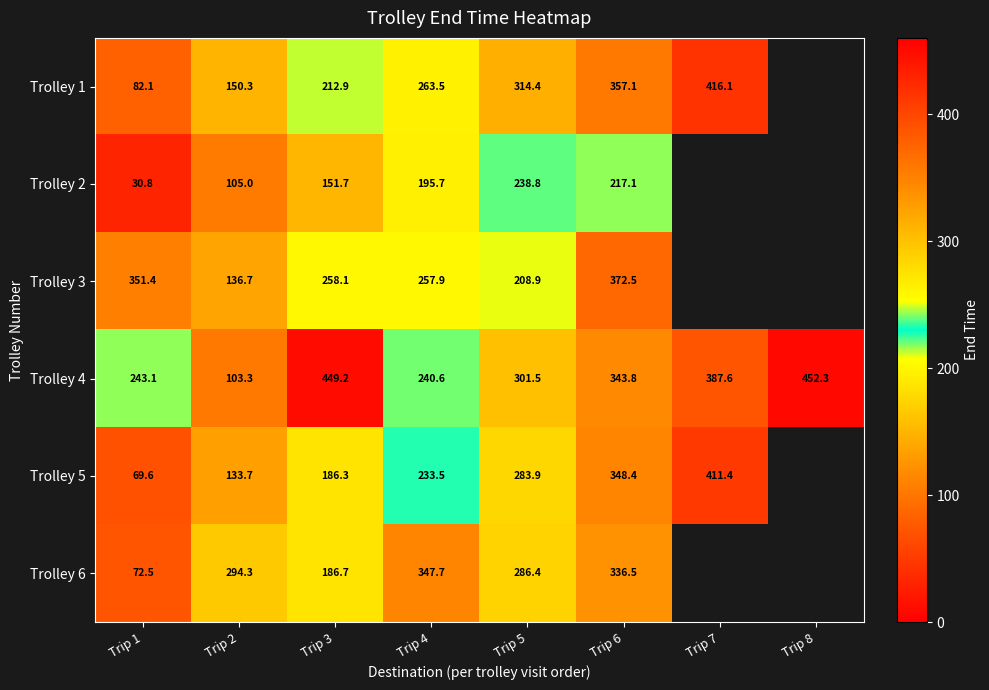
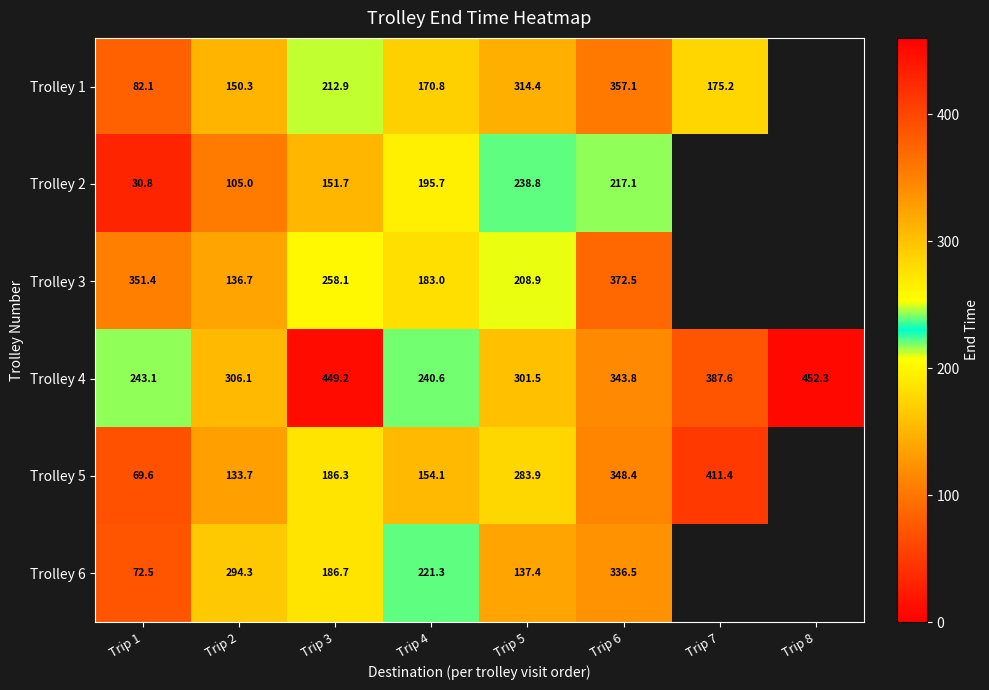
Trolley 1, Trip 4: 263.5 -> 170.8
Trolley 1, Trip 7: 416.1 -> 175.2
Trolley 3, Trip 4: 257.9 -> 183.0
Trolley 4, Trip 2: 103.3 -> 306.1
Trolley 5, Trip 4: 233.5 -> 154.1
Trolley 6, Trip 4: 347.7 -> 221.3
Trolley 6, Trip 5: 286.4 -> 137.4
